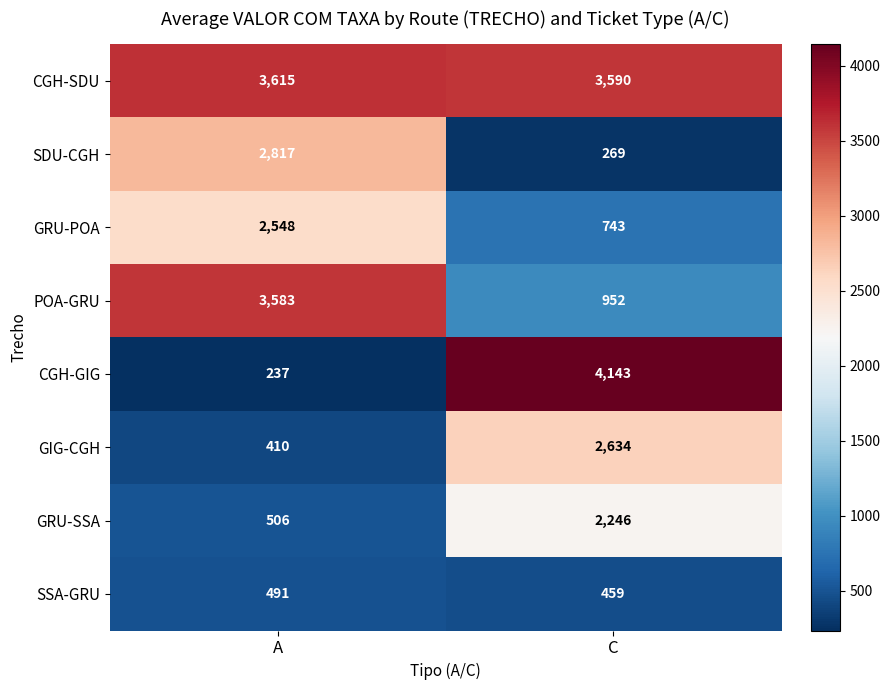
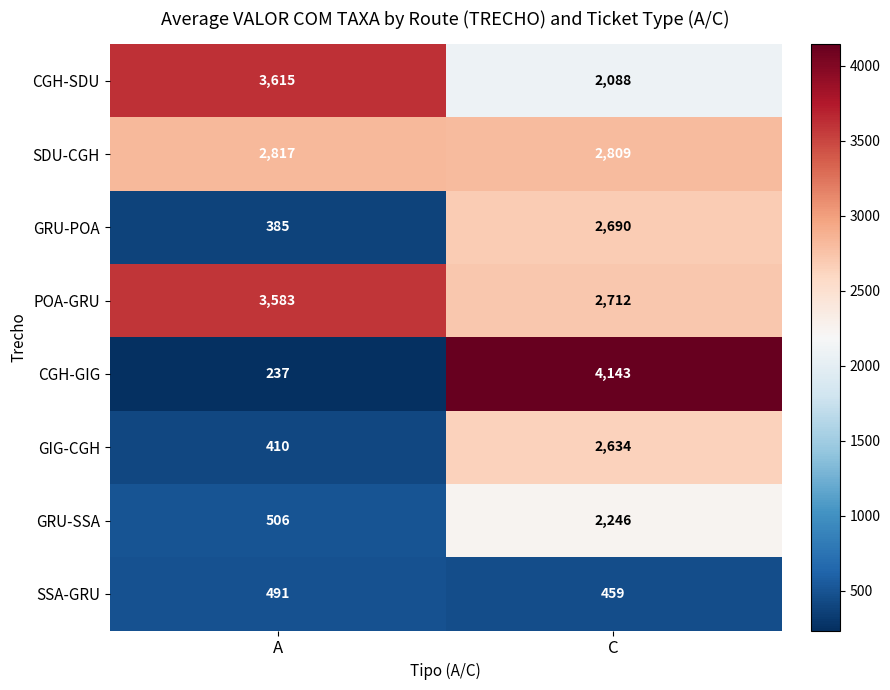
CGH-SDU, C: 3,590 -> 2,088
SDU-CGH, C: 269 -> 2,809
GRU-POA, A: 2,548 -> 385
GRU-POA, C: 743 -> 2,690
POA-GRU, C: 952 -> 2,712
